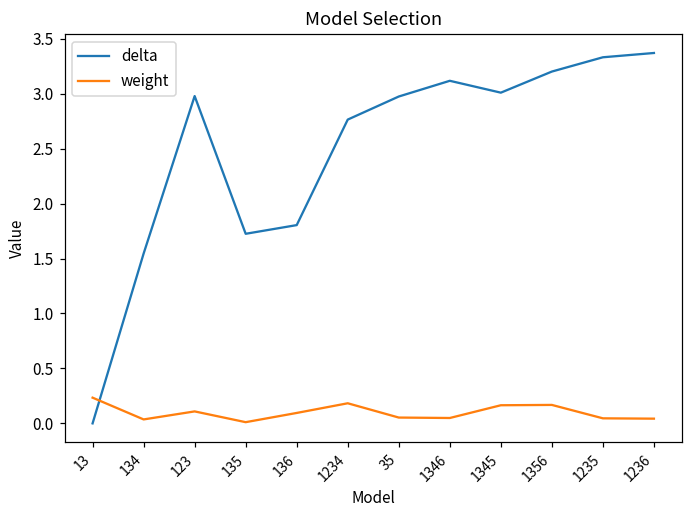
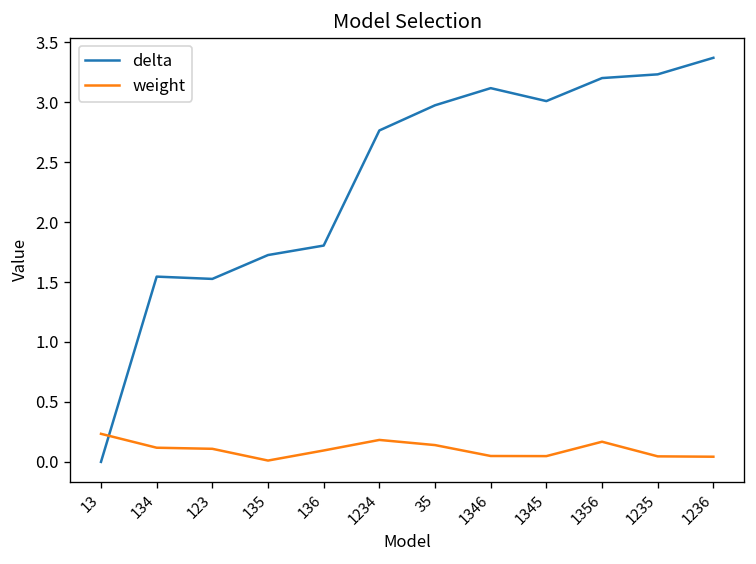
weight, 134: 0.0 -> 0.1
delta, 123: 3.0 -> 1.5
weight, 35: 0.05 -> 0.14
weight, 1345: 0.2 -> 0.0
delta, 1235: 3.3 -> 3.2
